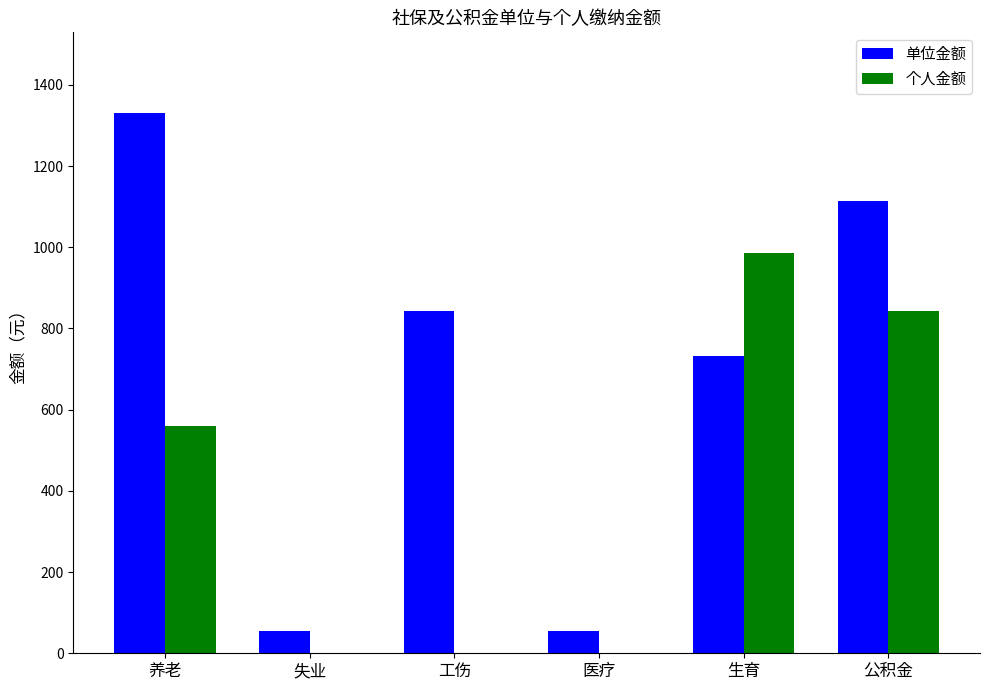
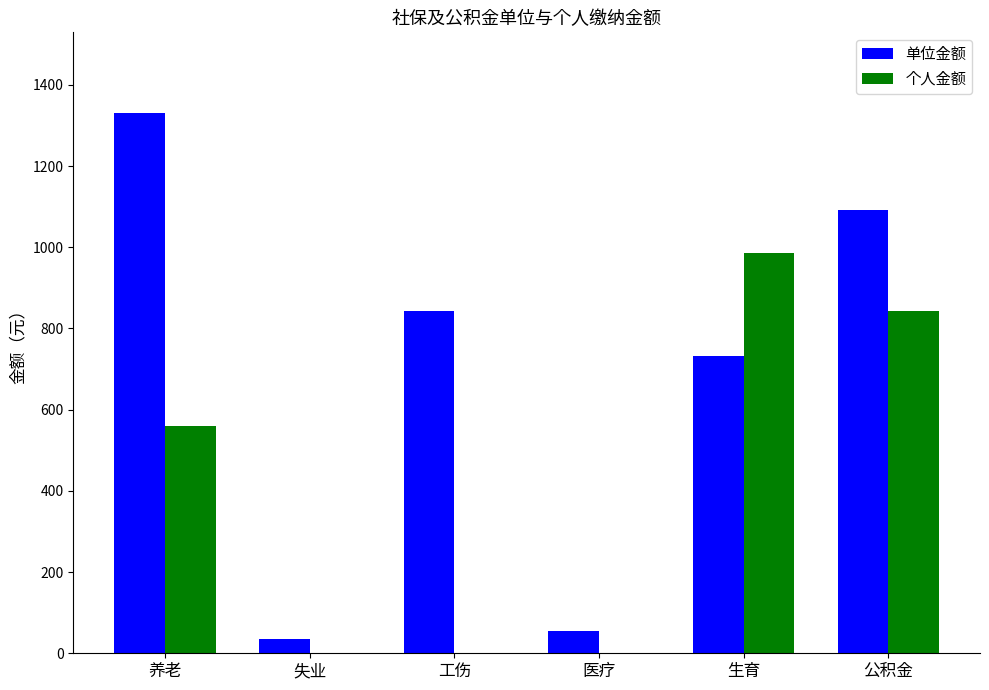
单位金额, 失业: 60 -> 40
单位金额, 公积金: 1120 -> 1090
